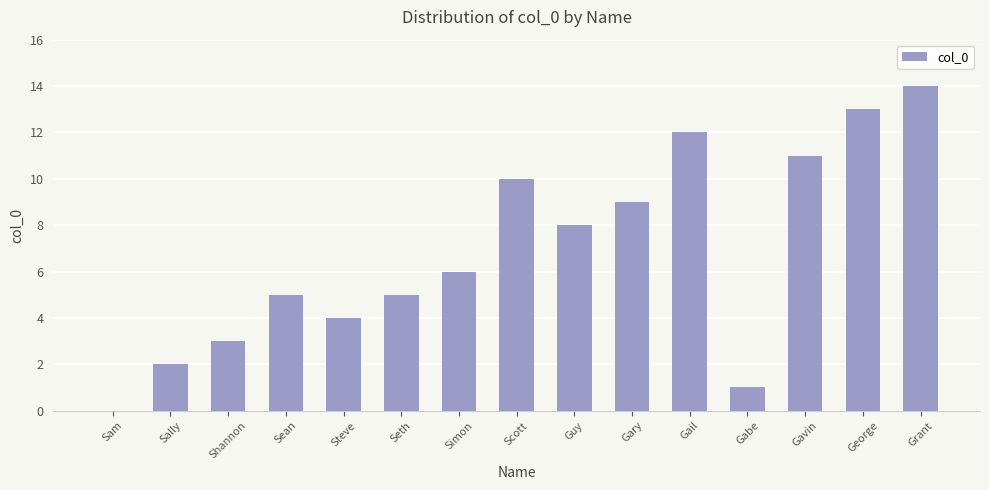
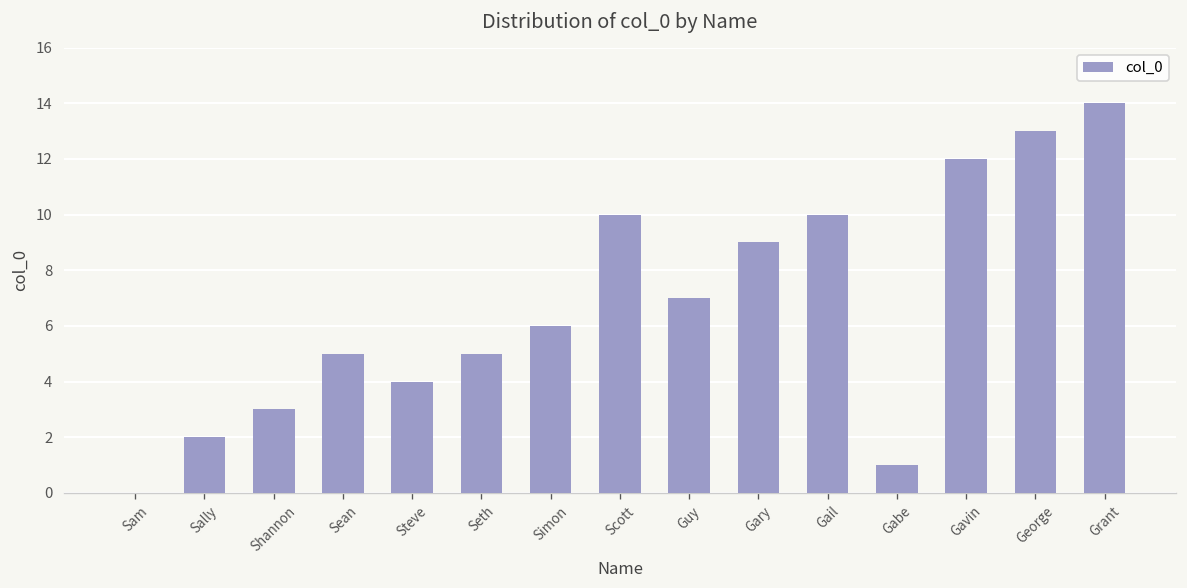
Guy: 8 -> 7
Gail: 12 -> 10
Gavin: 11 -> 12
